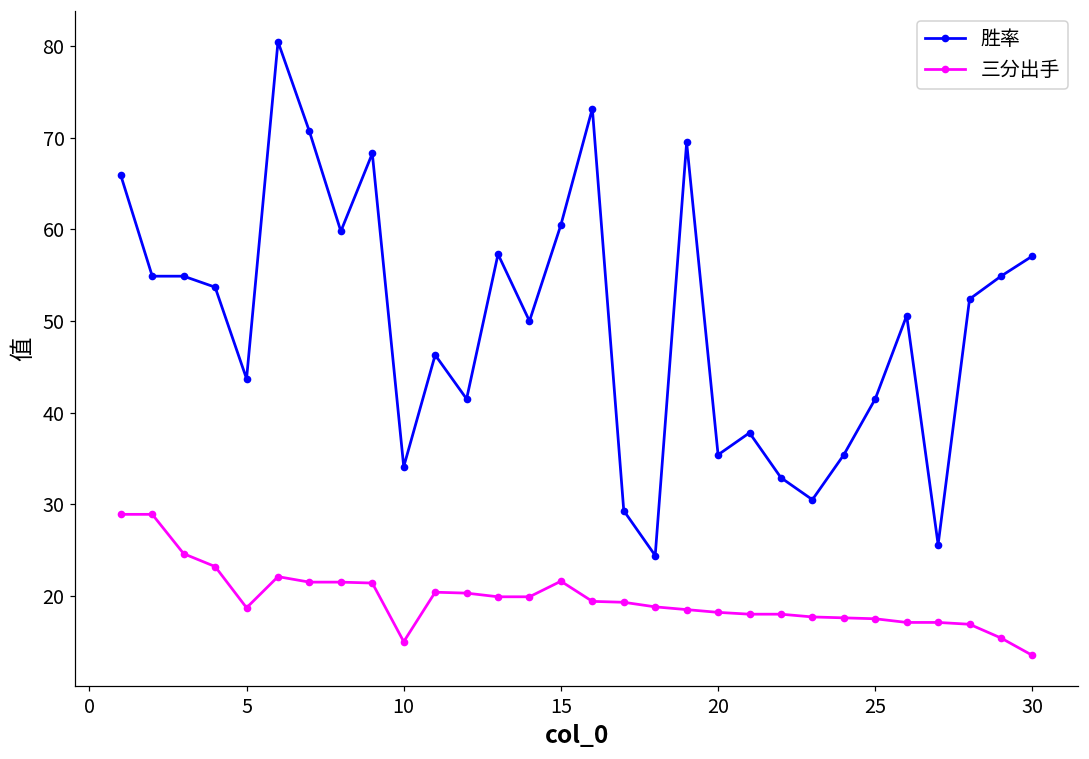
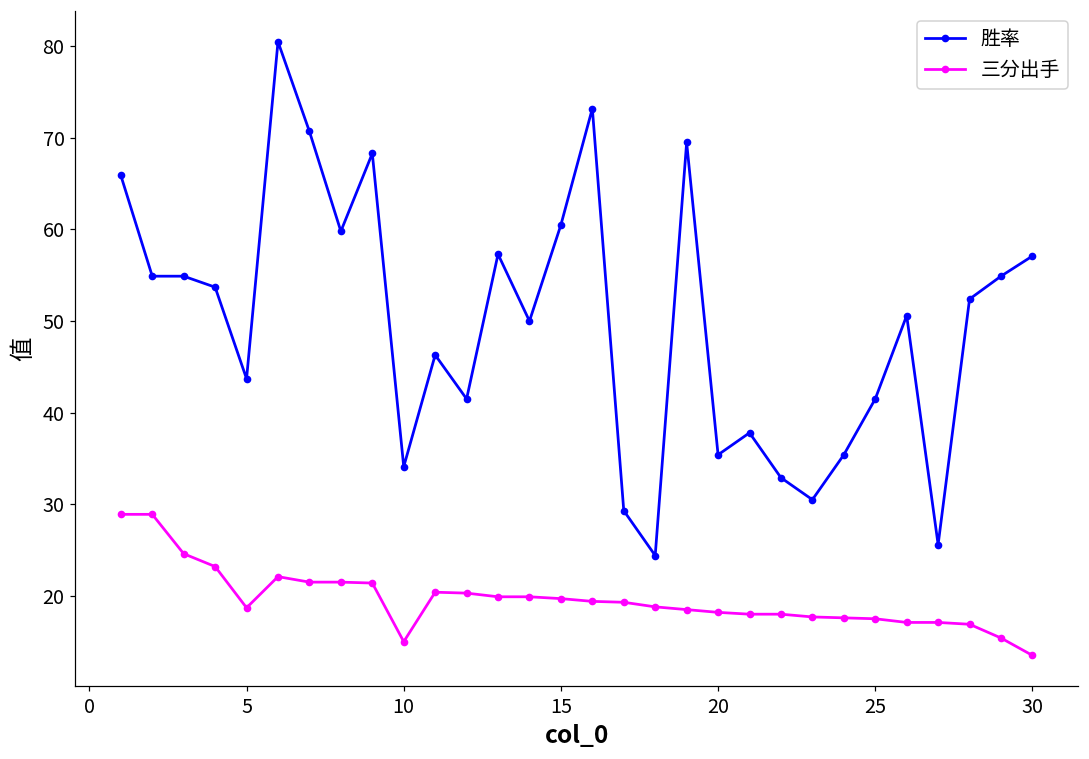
三分出手, 15: 22 -> 20
